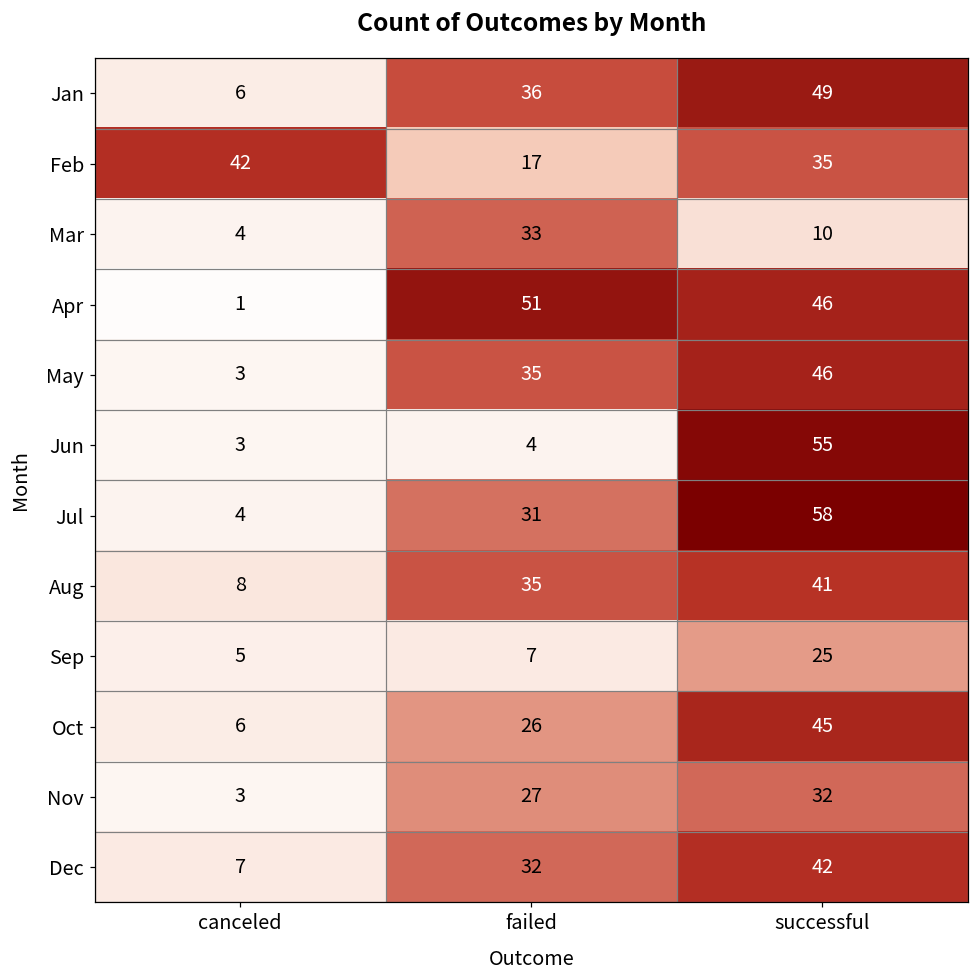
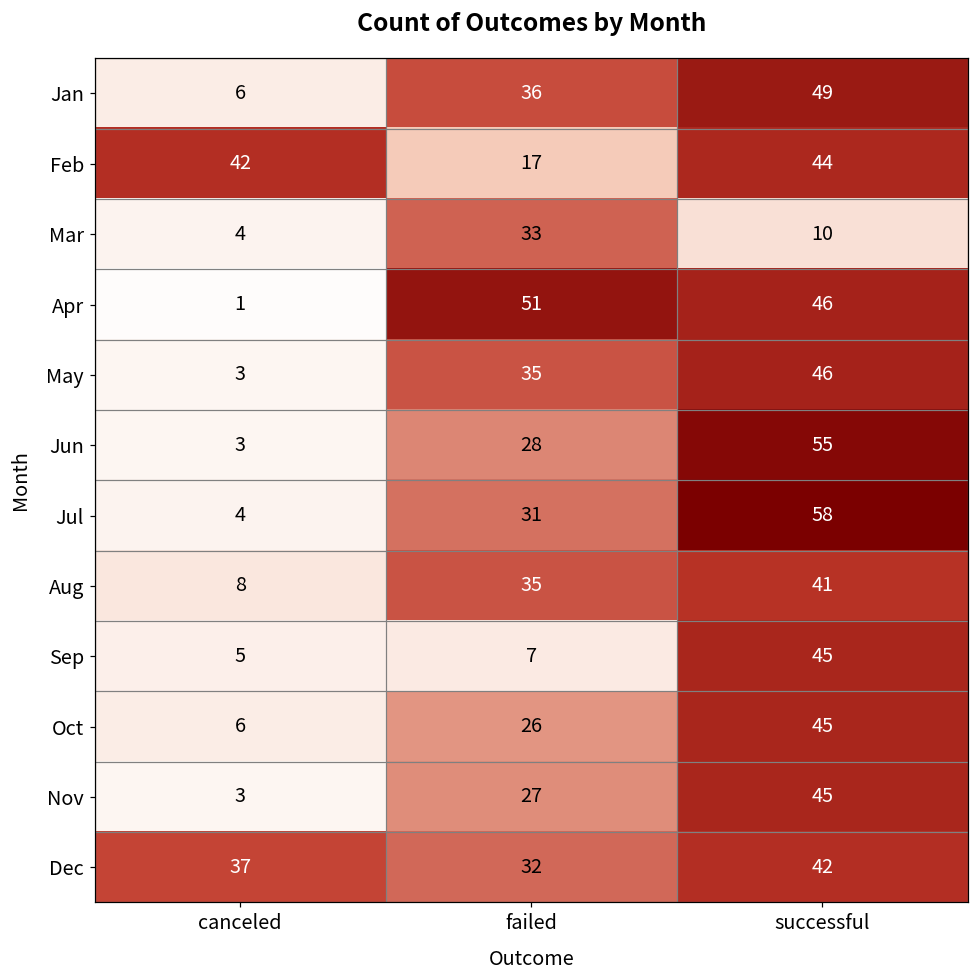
Feb, successful: 35 -> 44
Jun, failed: 4 -> 28
Sep, successful: 25 -> 45
Nov, successful: 32 -> 45
Dec, canceled: 7 -> 37
